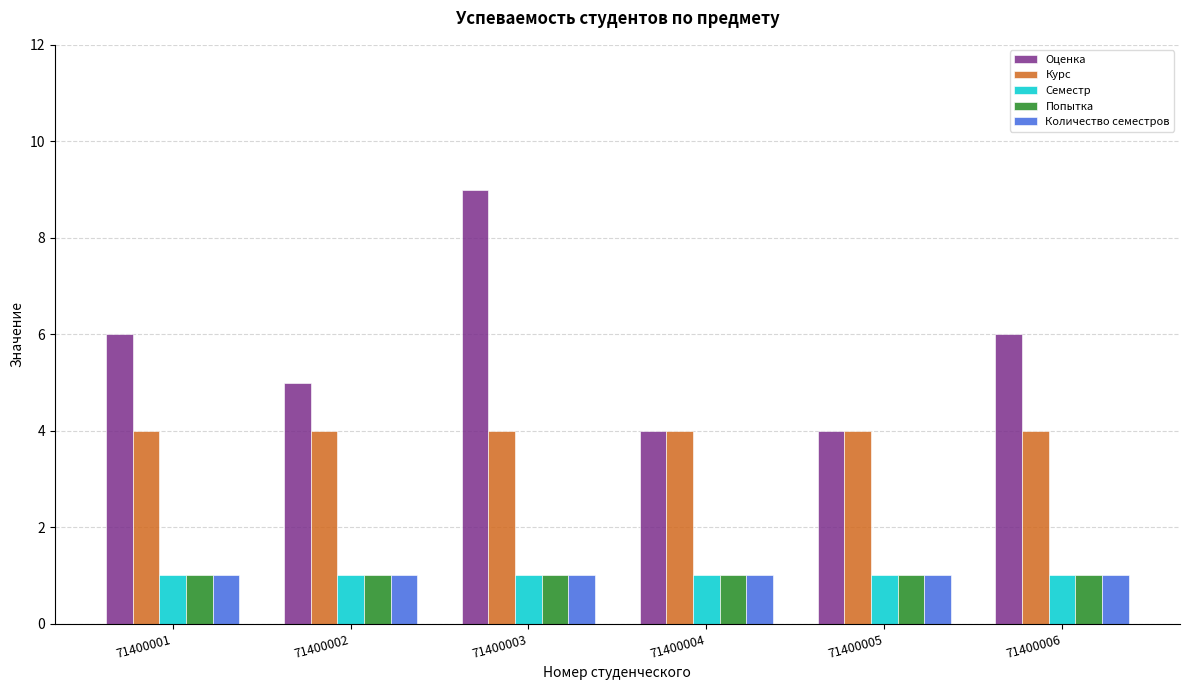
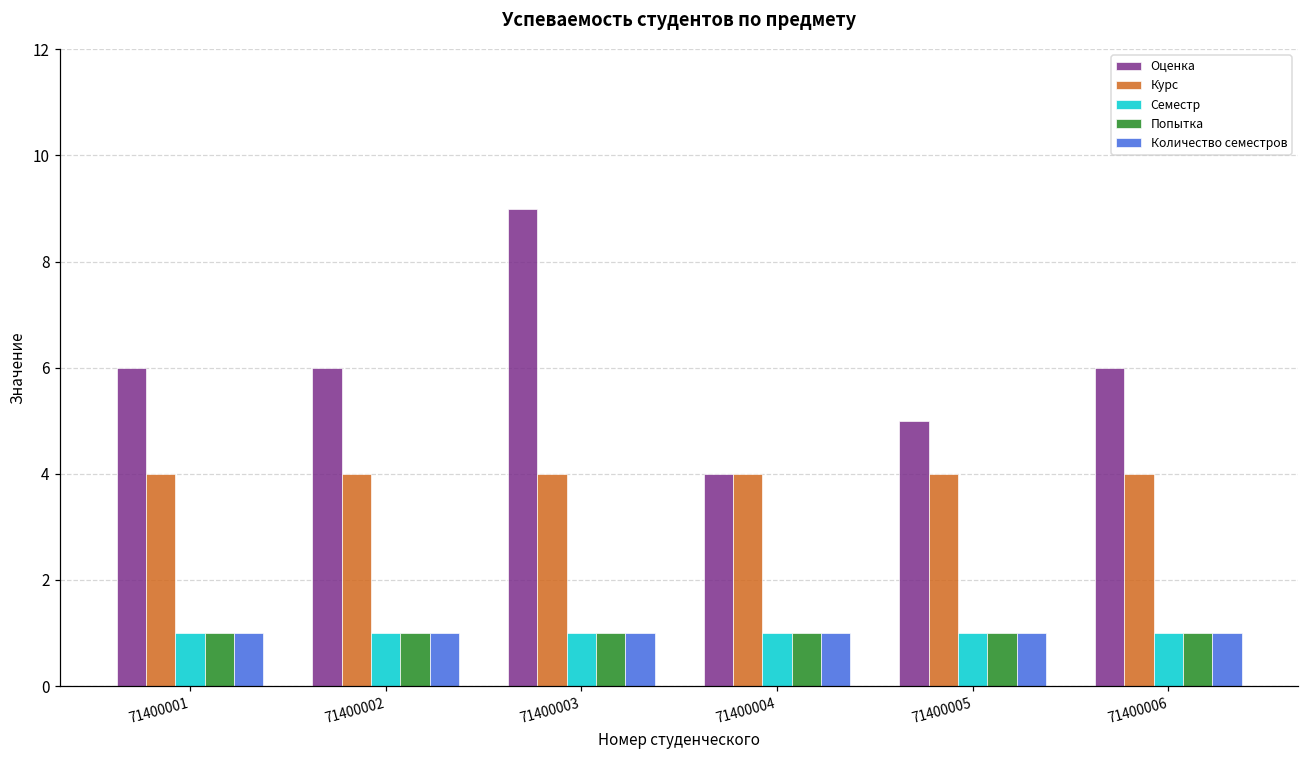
Оценка, 71400002: 5 -> 6
Оценка, 71400005: 4 -> 5
